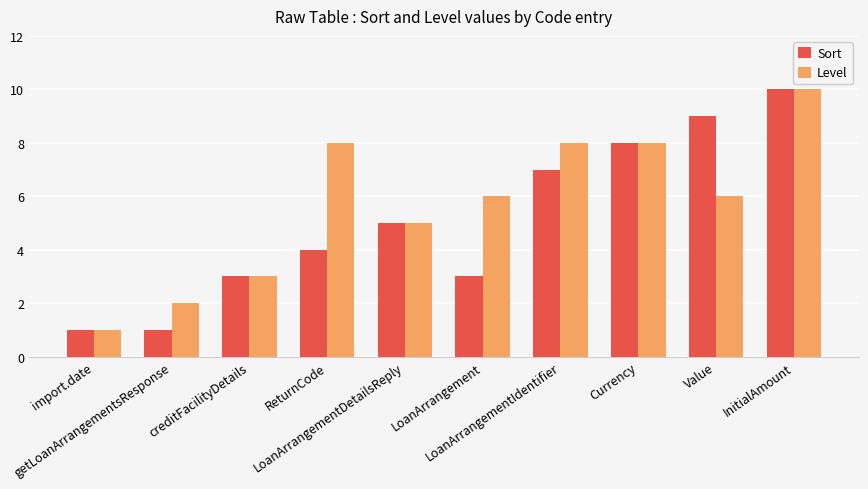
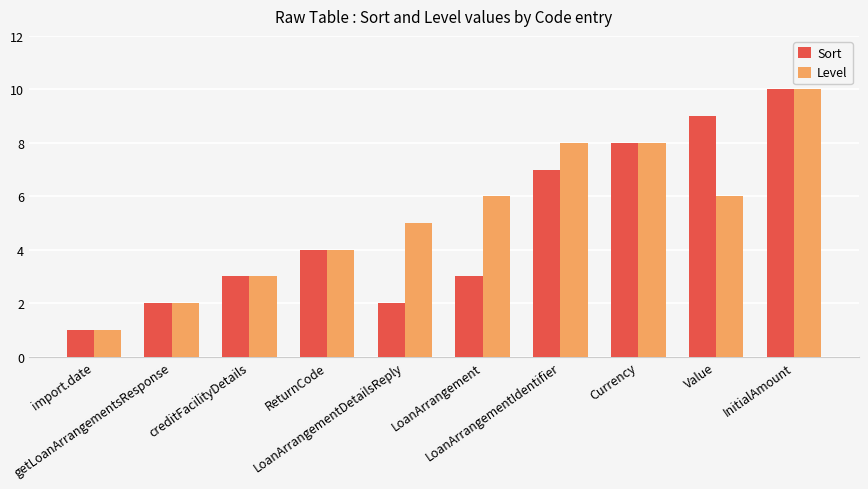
Sort, getLoanArrangementsResponse: 1 -> 2
Level, ReturnCode: 8 -> 4
Sort, LoanArrangementDetailsReply: 5 -> 2
